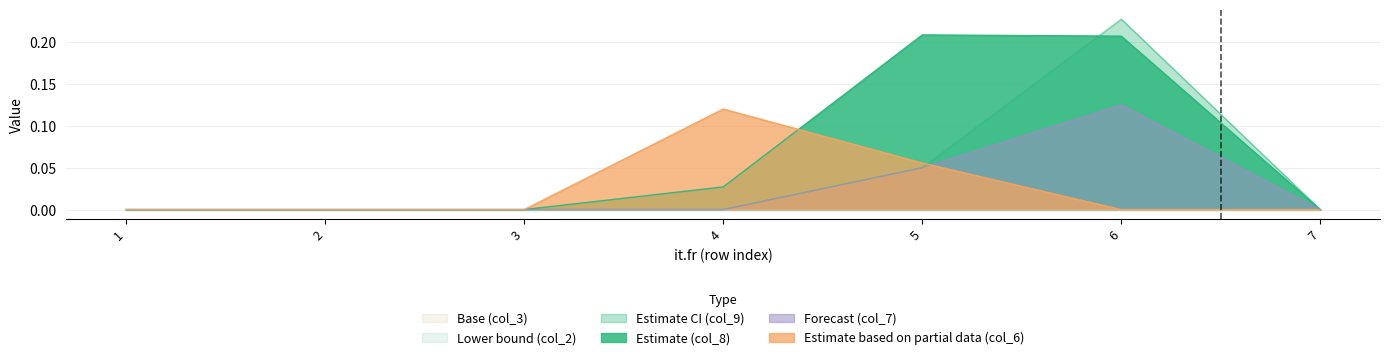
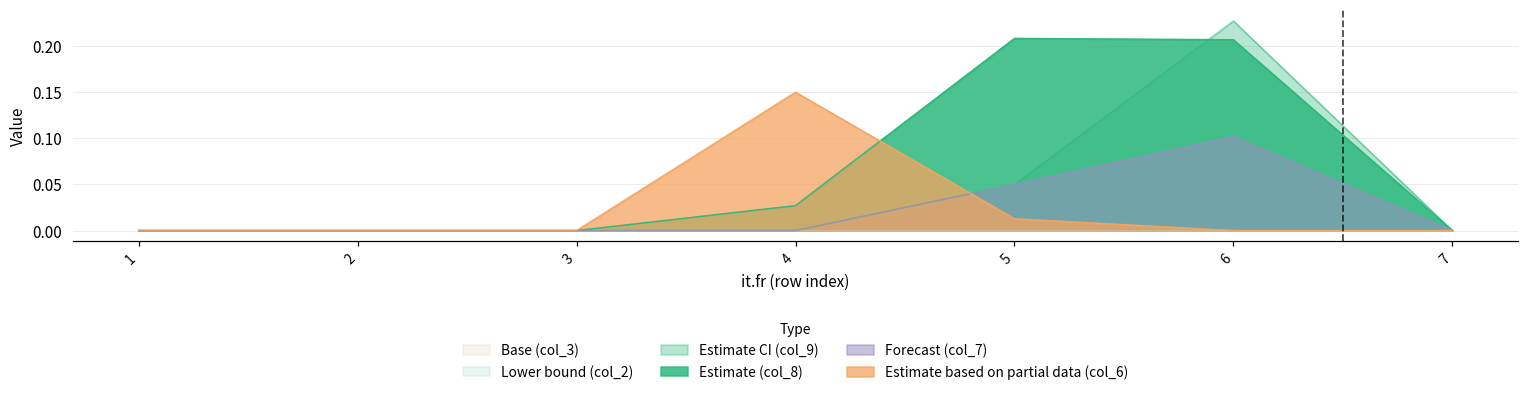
Estimate based on partial data (col_6), 4: 0.12 -> 0.15
Estimate based on partial data (col_6), 5: 0.06 -> 0.01
Forecast (col_7), 6: 0.13 -> 0.10
